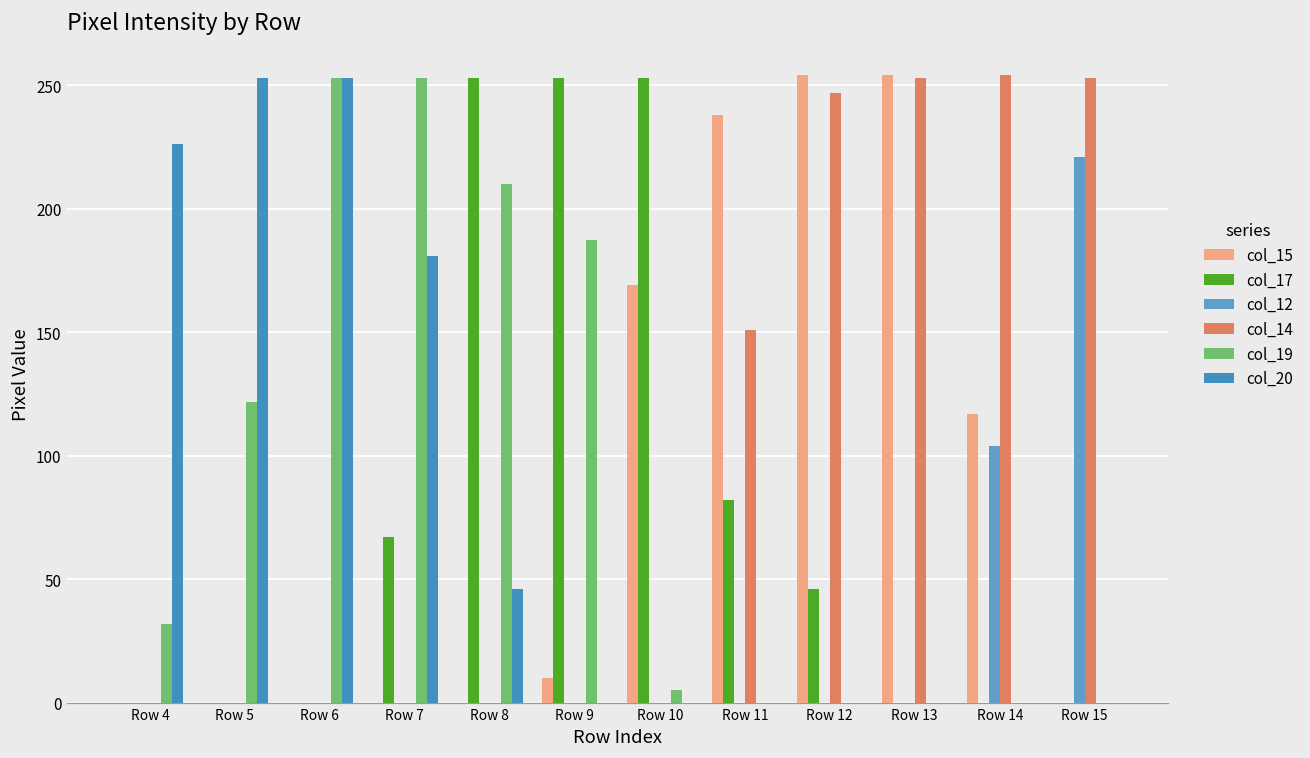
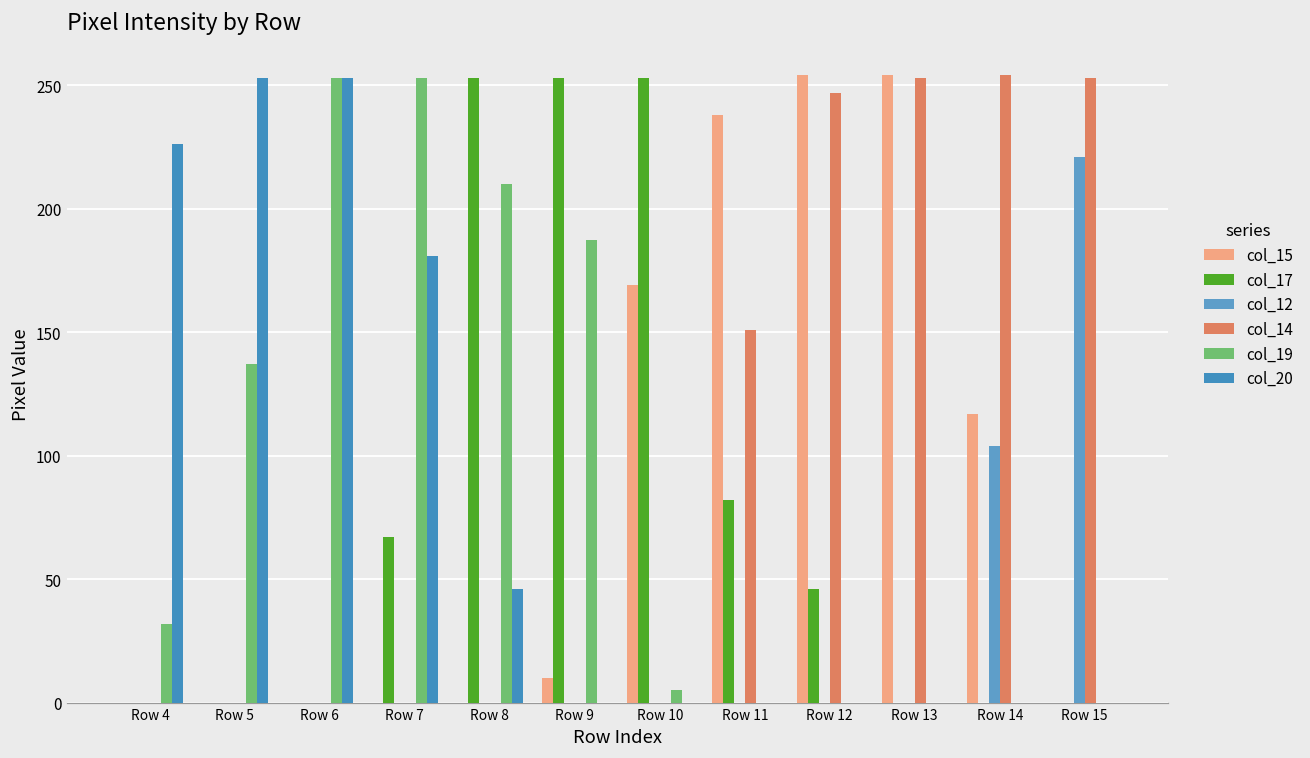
col_19, Row 5: 122 -> 137
